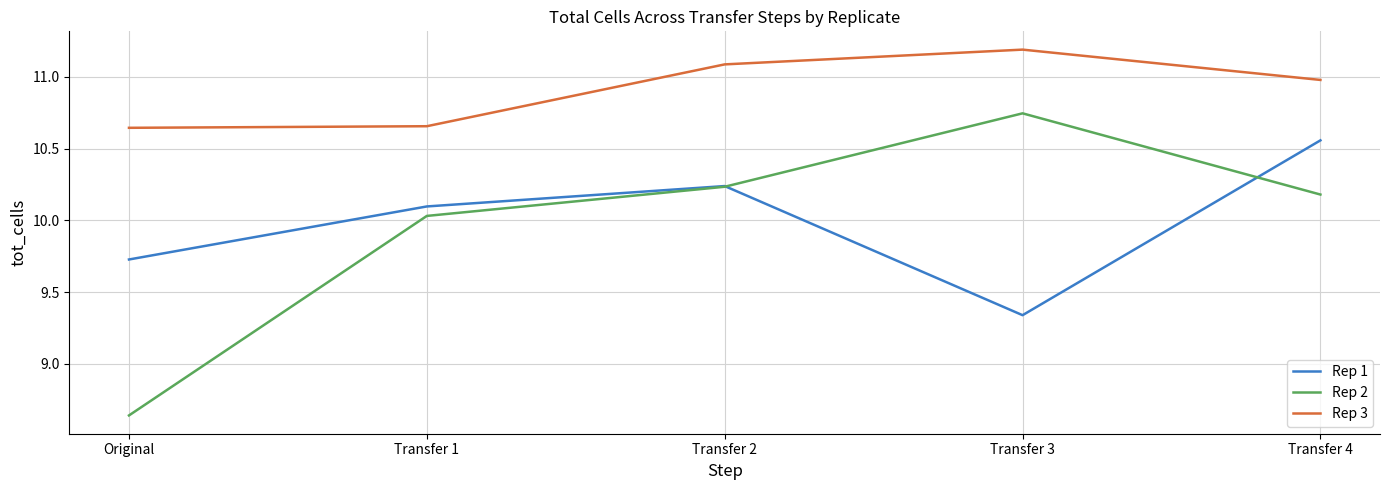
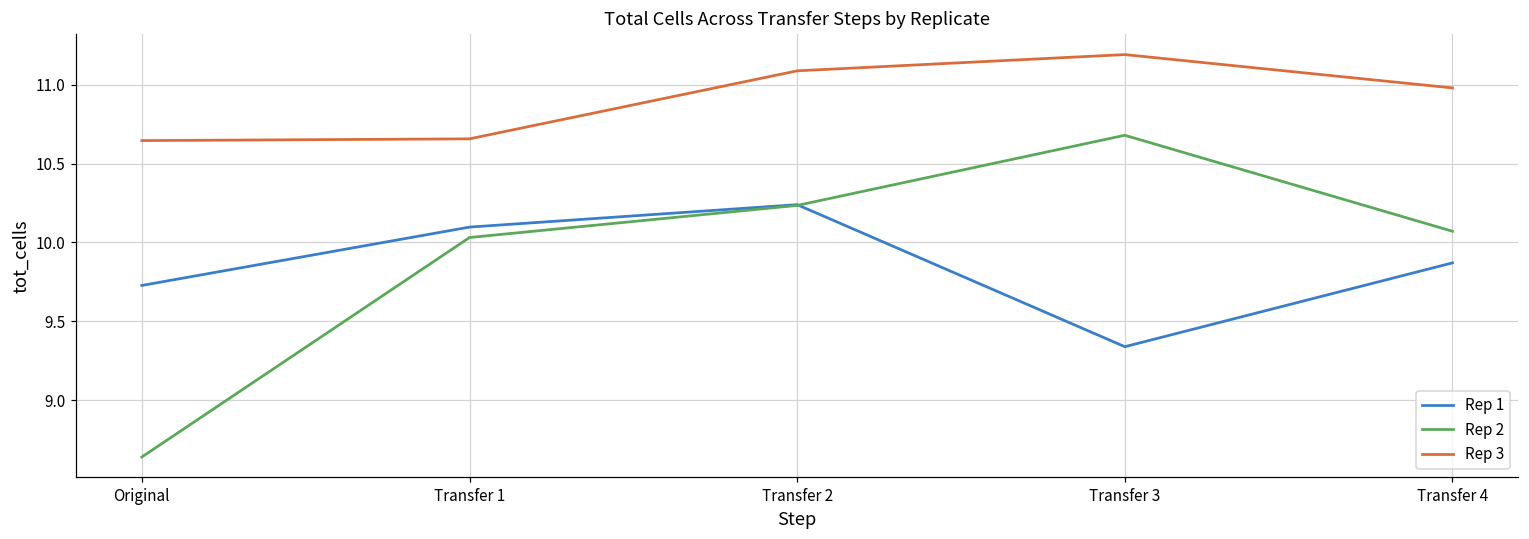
Rep 2, Transfer 3: 10.75 -> 10.68
Rep 1, Transfer 4: 10.56 -> 9.87
Rep 2, Transfer 4: 10.18 -> 10.07
